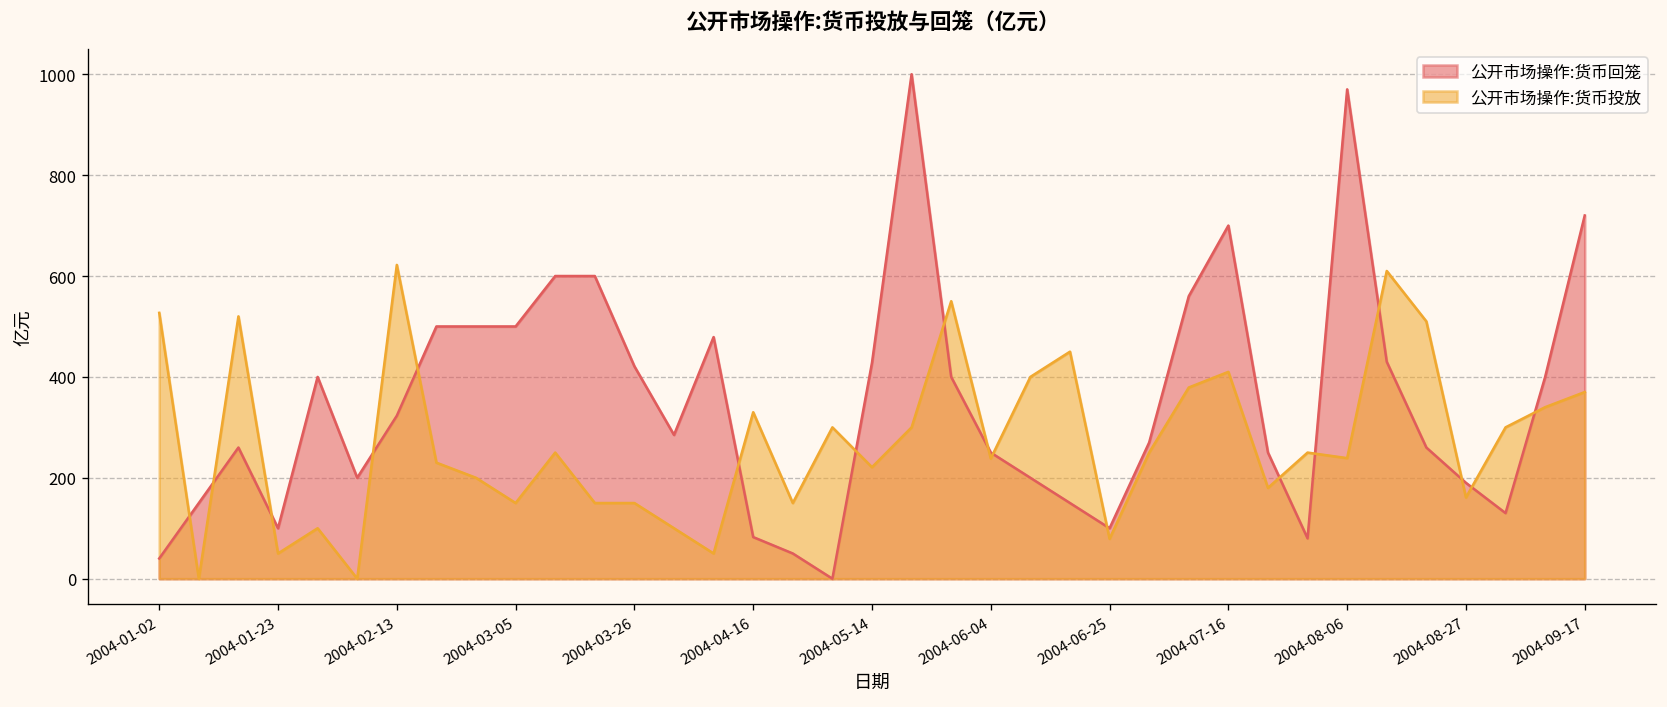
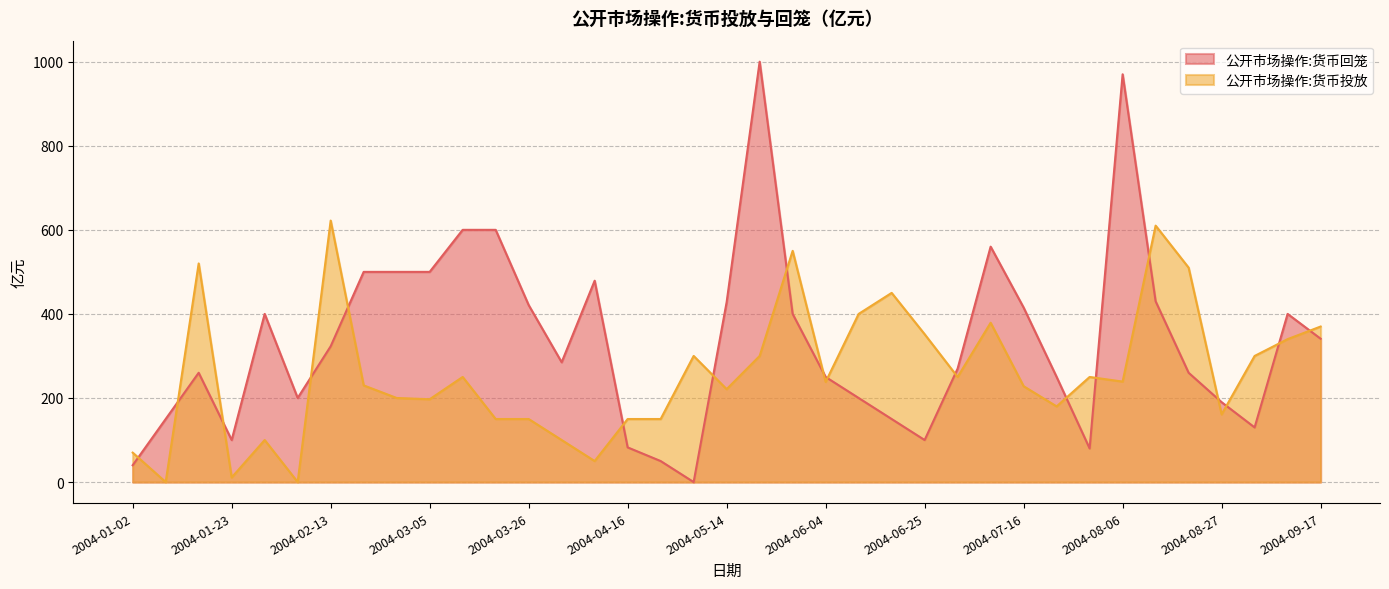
公开市场操作:货币投放, 2004-01-02: 530 -> 70
公开市场操作:货币投放, 2004-01-23: 50 -> 10
公开市场操作:货币投放, 2004-03-05: 150 -> 200
公开市场操作:货币投放, 2004-04-16: 330 -> 150
公开市场操作:货币投放, 2004-06-25: 80 -> 350
公开市场操作:货币回笼, 2004-07-16: 700 -> 420
公开市场操作:货币投放, 2004-07-16: 410 -> 230
公开市场操作:货币回笼, 2004-09-17: 720 -> 340
